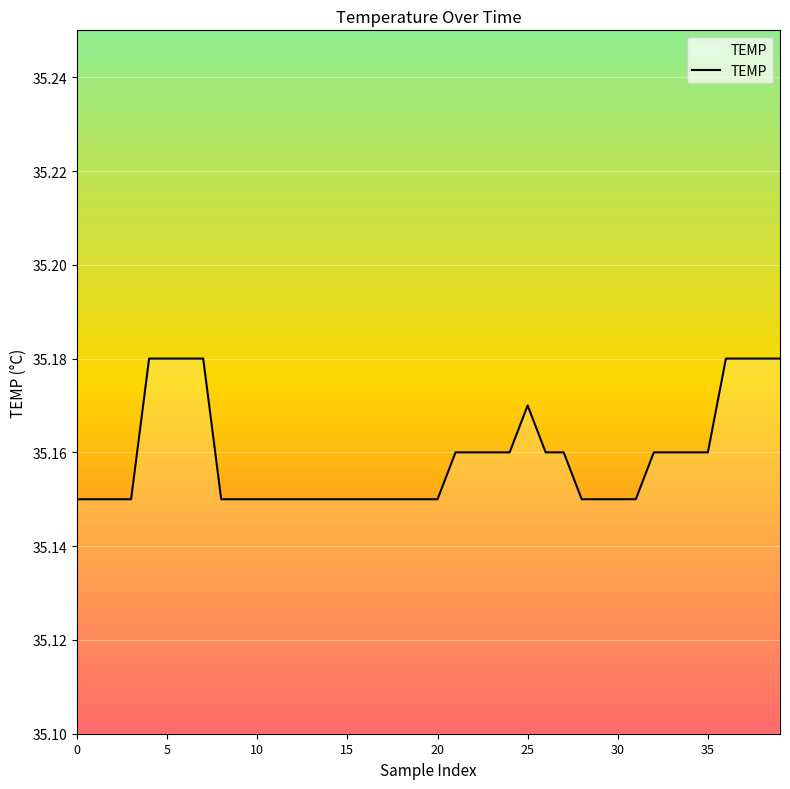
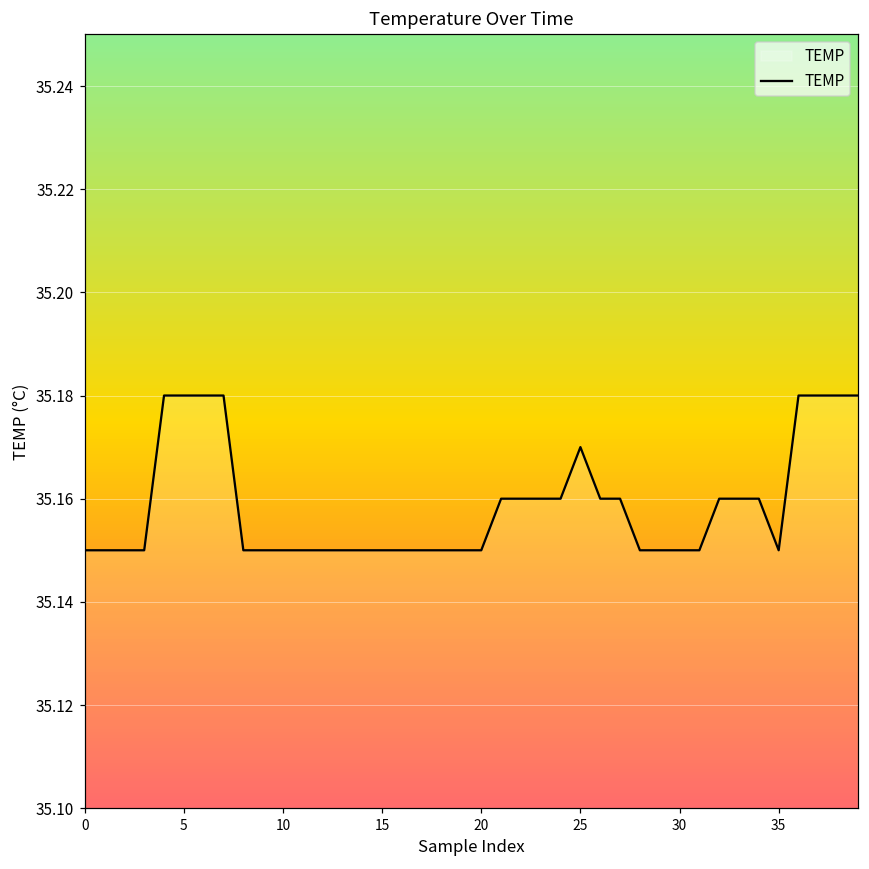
35: 35.16 -> 35.15
